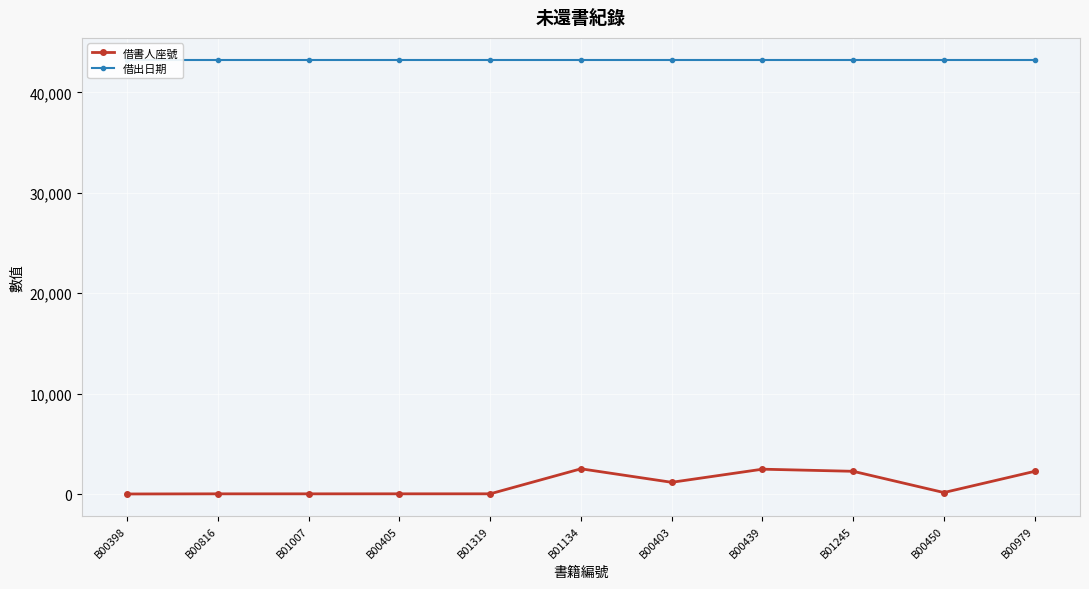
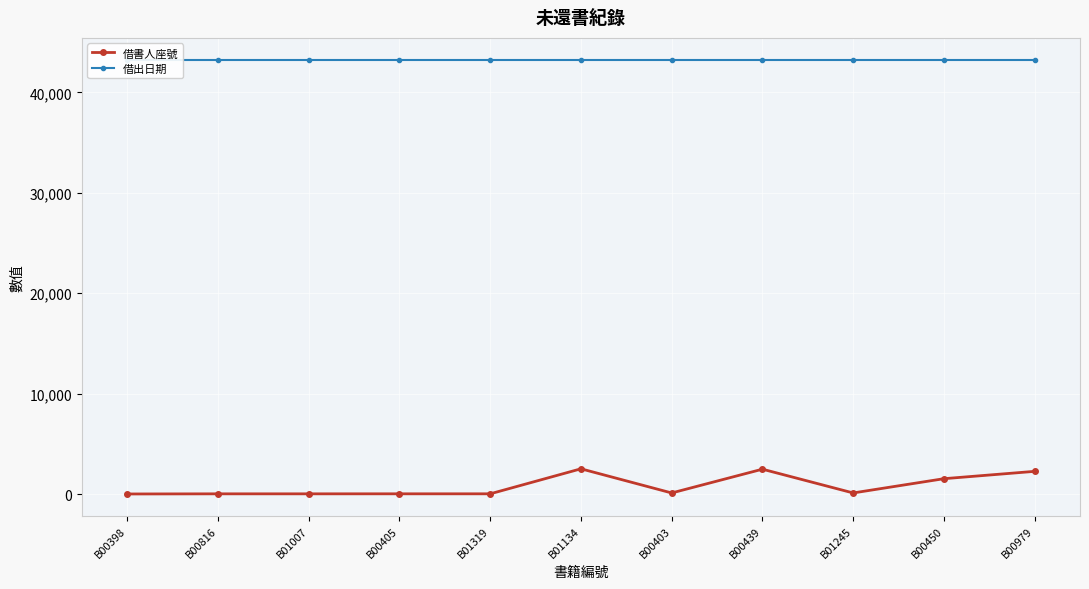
借書人座號, B00403: 1,200 -> 100
借書人座號, B01245: 2,300 -> 100
借書人座號, B00450: 200 -> 1,500
